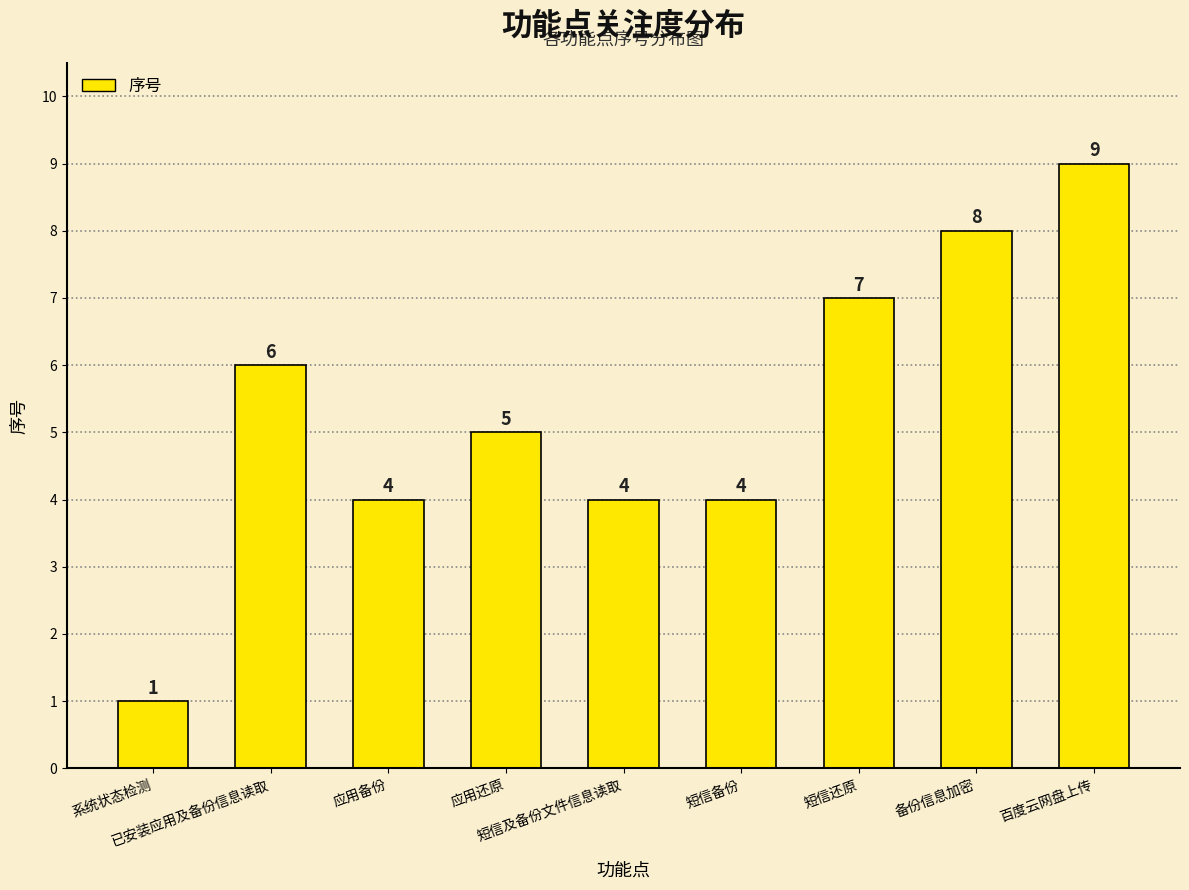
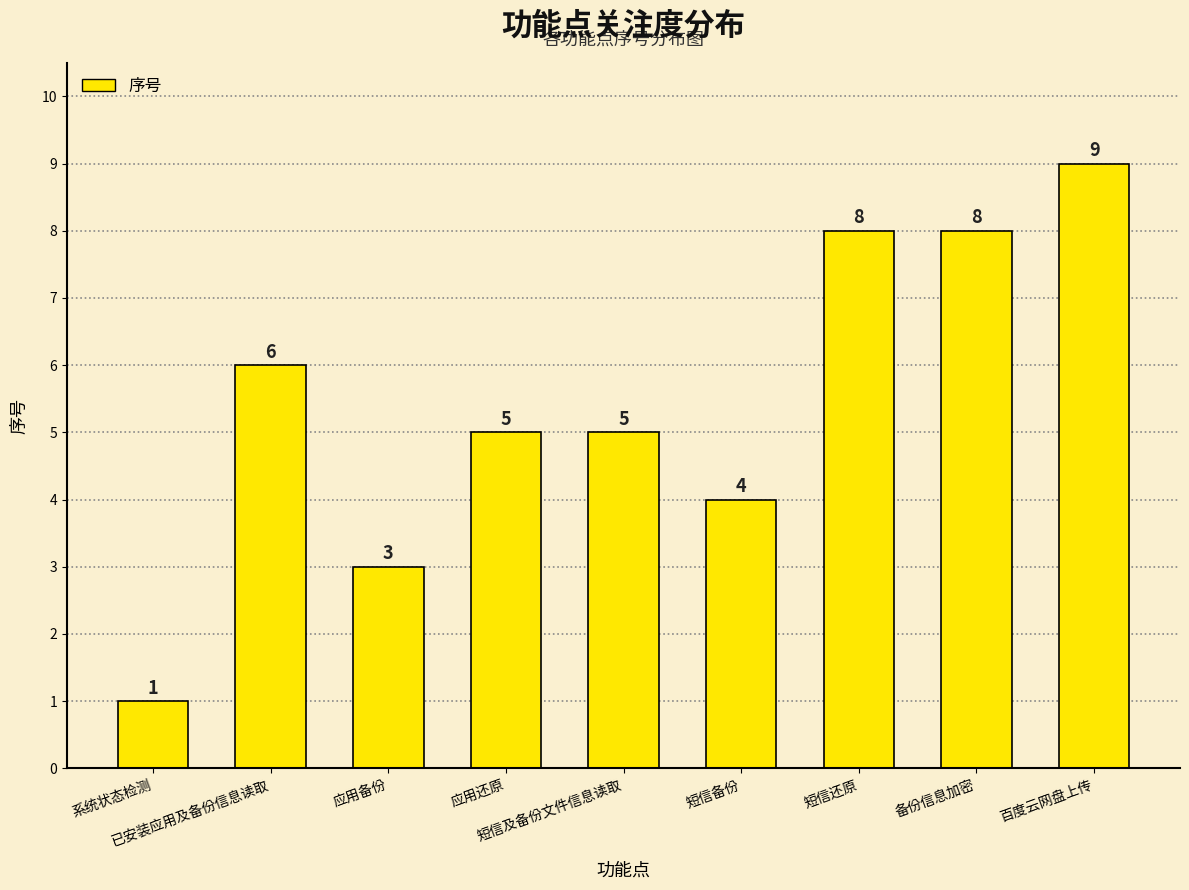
应用备份: 4 -> 3
短信及备份文件信息读取: 4 -> 5
短信还原: 7 -> 8
